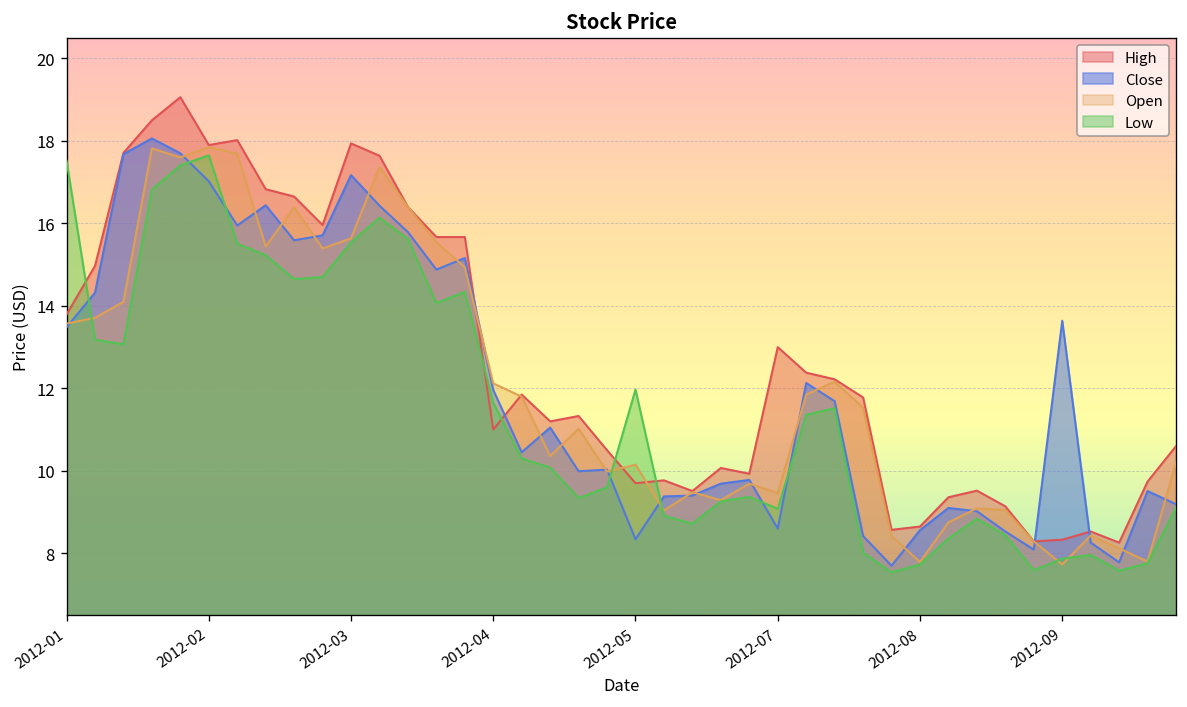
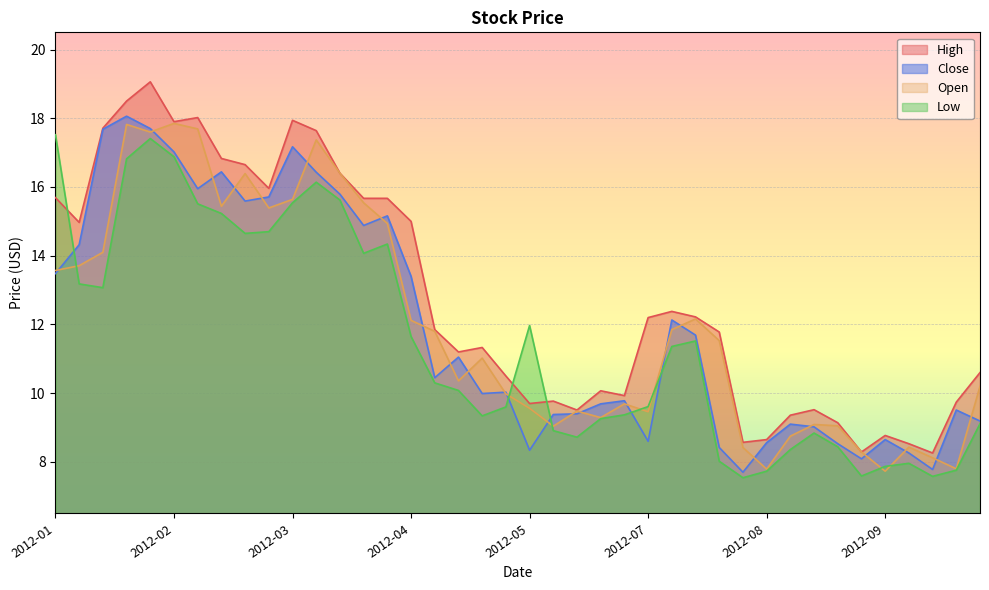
High, 2012-01: 13.8 -> 15.7
Low, 2012-02: 17.7 -> 16.9
High, 2012-04: 11 -> 15
Close, 2012-04: 12.0 -> 13.4
Open, 2012-05: 10.2 -> 9.6
High, 2012-07: 13.0 -> 12.2
Low, 2012-07: 9.1 -> 9.6
High, 2012-09: 8.3 -> 8.8
Close, 2012-09: 13.6 -> 8.7
